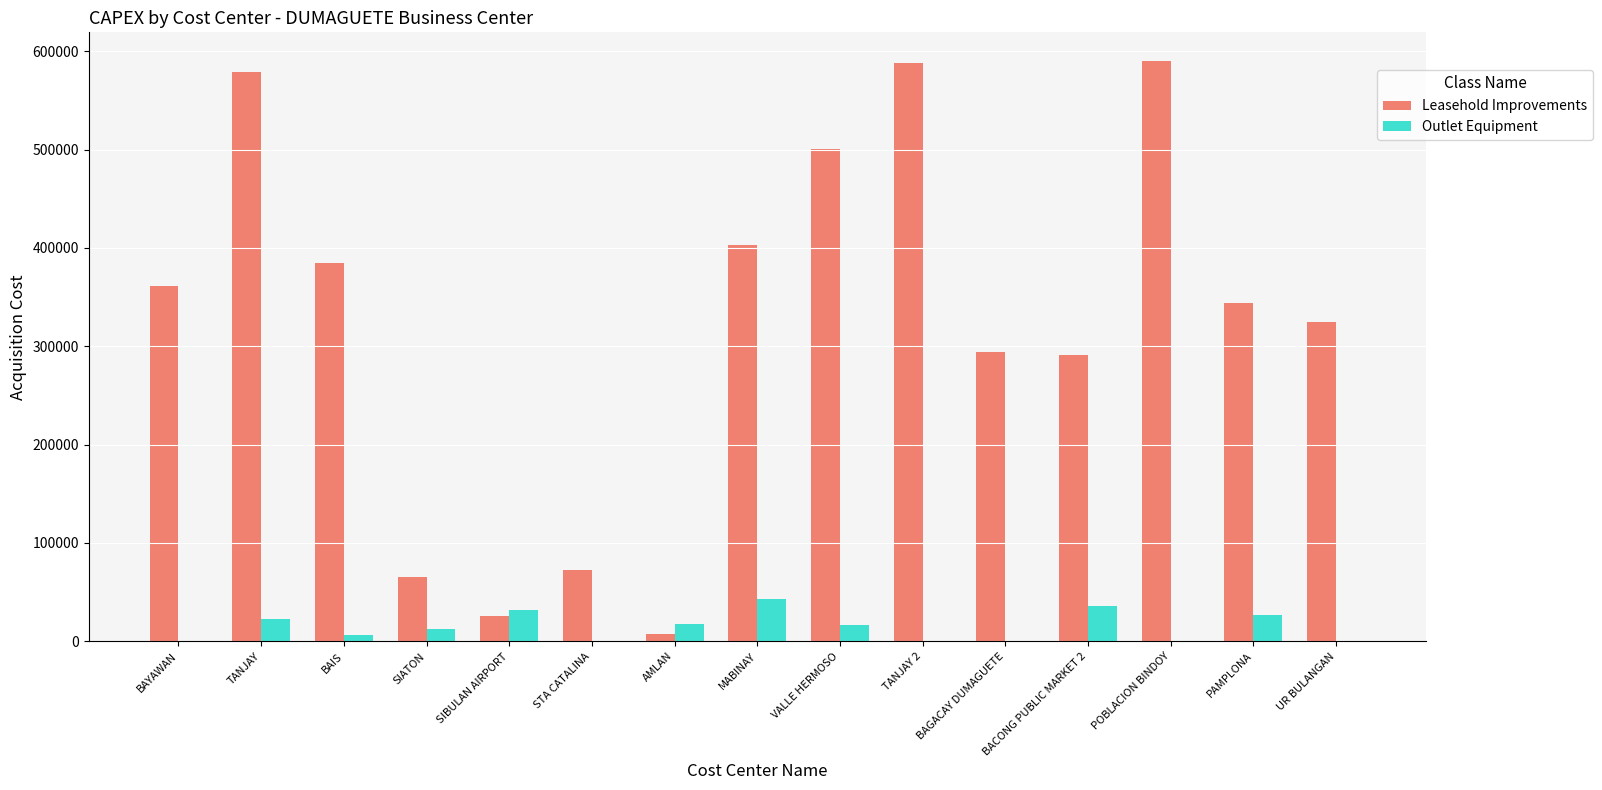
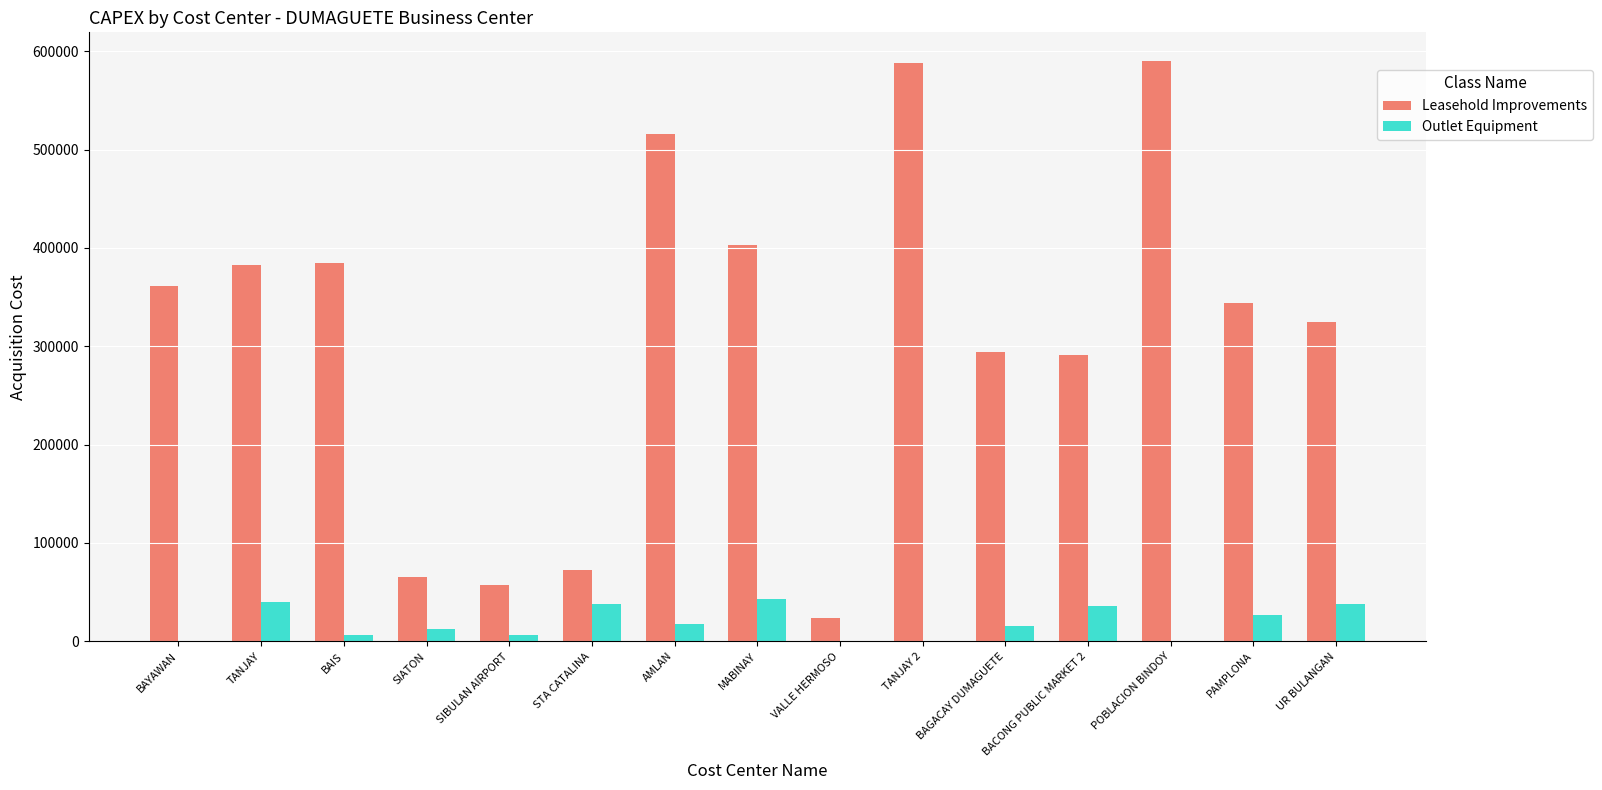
Leasehold Improvements, TANJAY: 580000 -> 380000
Outlet Equipment, TANJAY: 20000 -> 40000
Leasehold Improvements, SIBULAN AIRPORT: 30000 -> 60000
Outlet Equipment, SIBULAN AIRPORT: 30000 -> 10000
Outlet Equipment, STA CATALINA: 0 -> 40000
Leasehold Improvements, AMLAN: 10000 -> 520000
Leasehold Improvements, VALLE HERMOSO: 500000 -> 20000
Outlet Equipment, VALLE HERMOSO: 20000 -> 0
Outlet Equipment, BAGACAY DUMAGUETE: 0 -> 20000
Outlet Equipment, UR BULANGAN: 0 -> 40000
